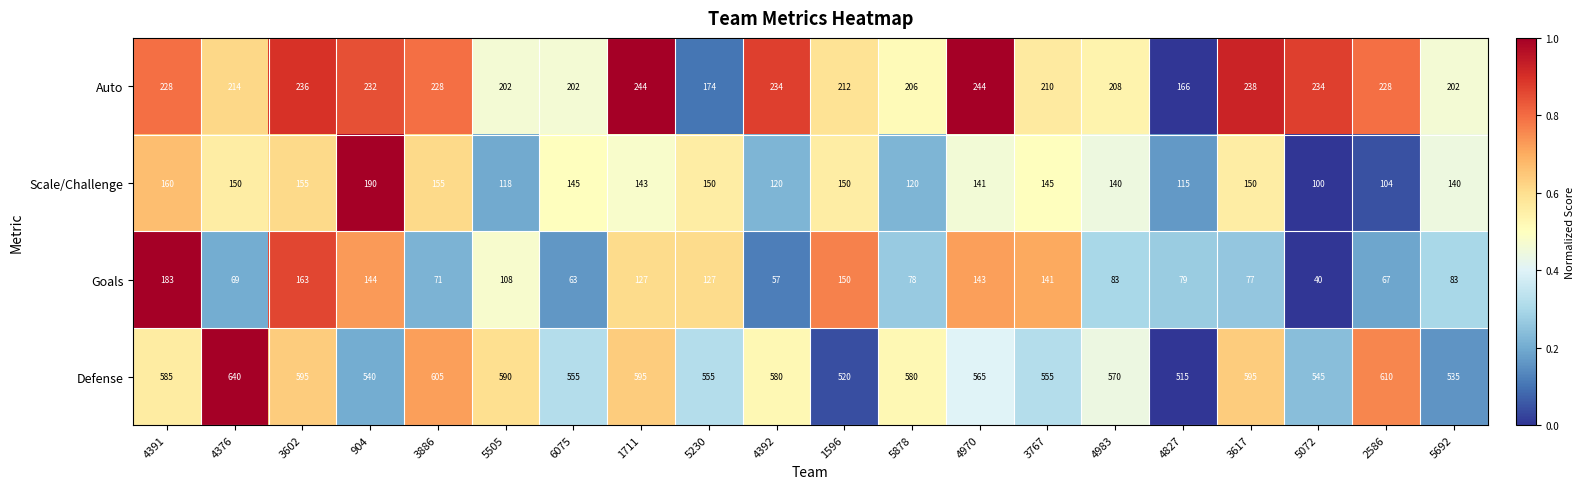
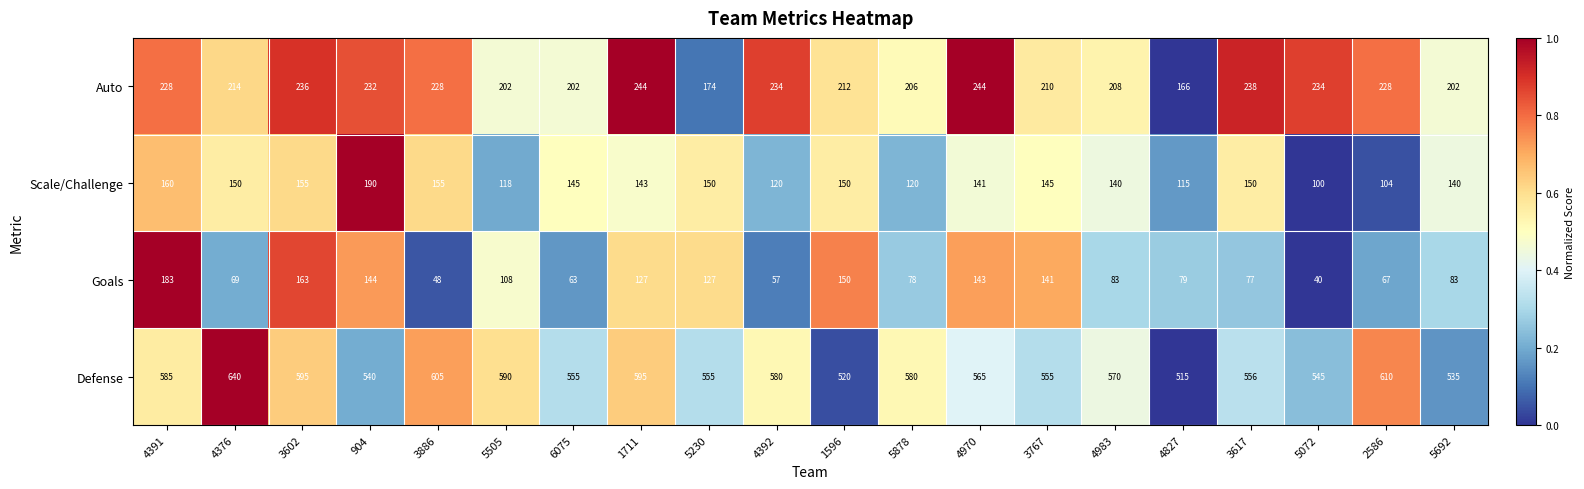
Goals, 3886: 71 -> 48
Defense, 3617: 595 -> 556
